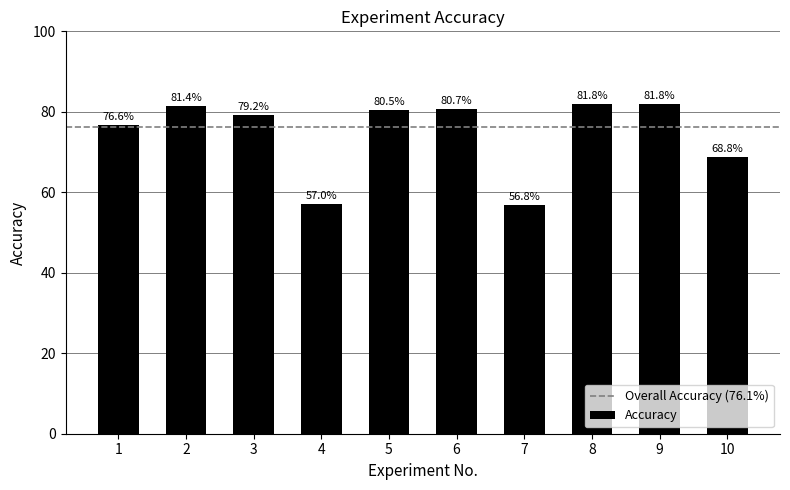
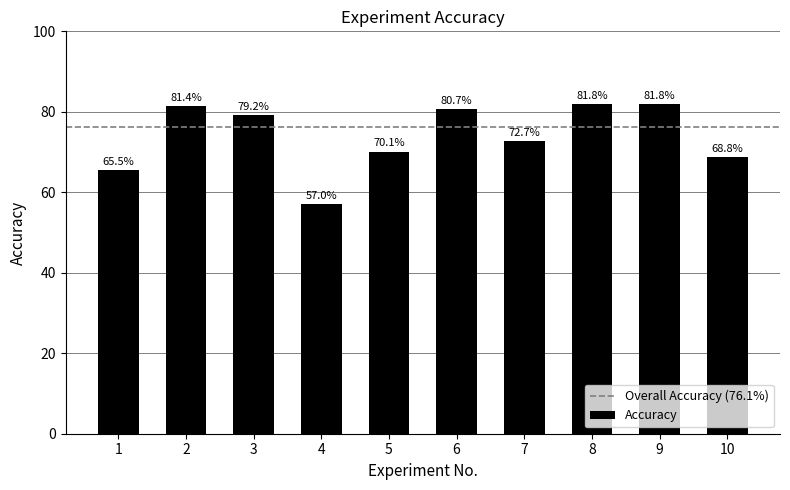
1: 76.6% -> 65.5%
5: 80.5% -> 70.1%
7: 56.8% -> 72.7%
